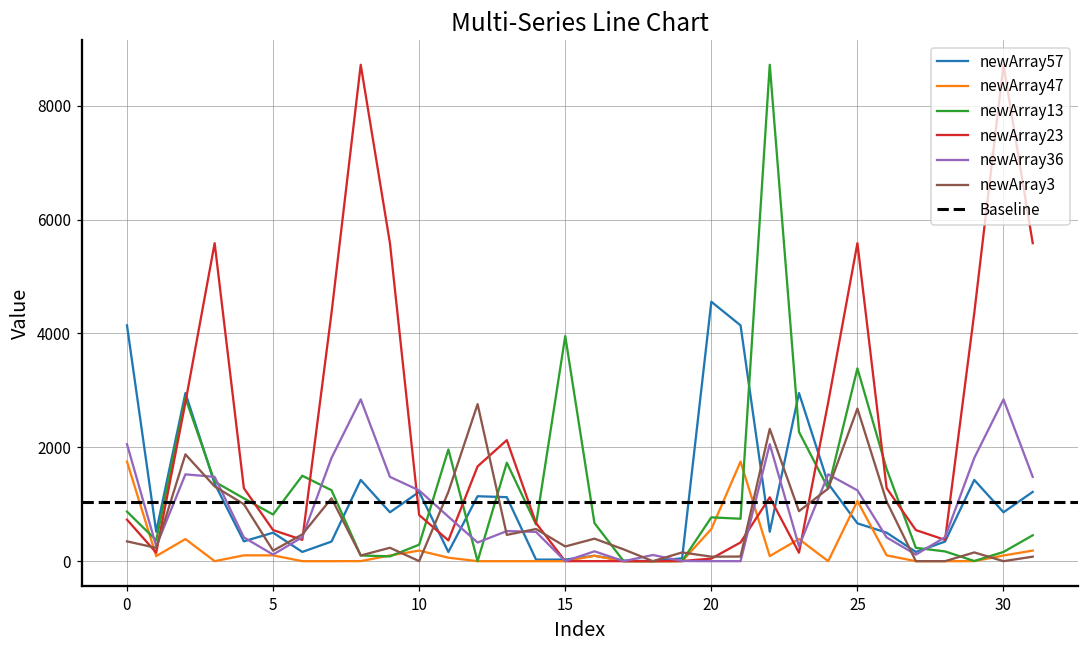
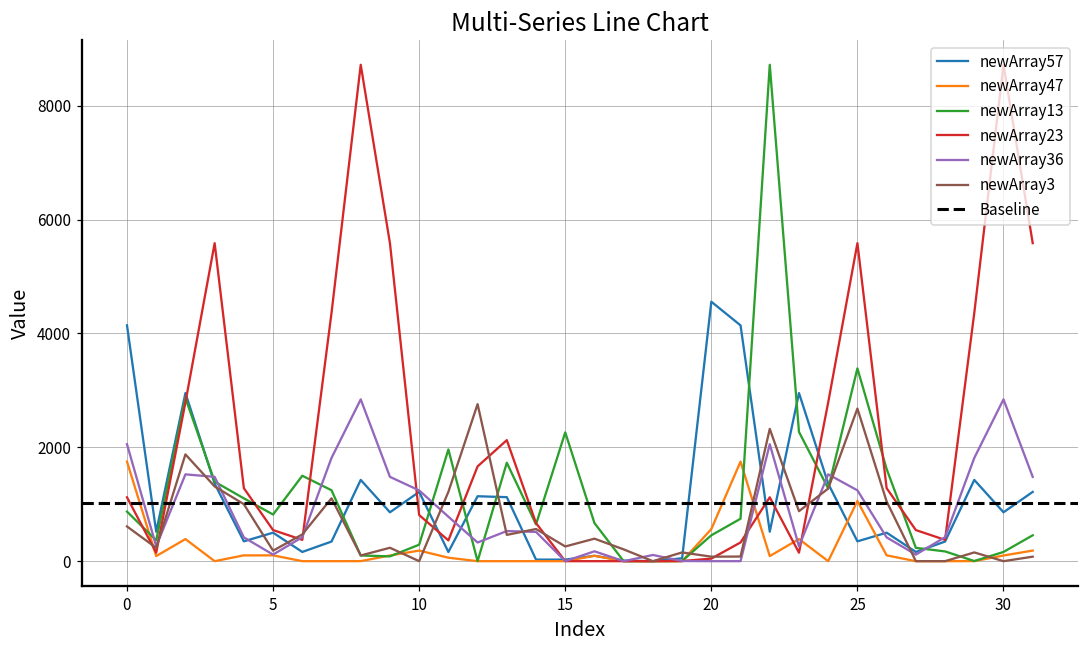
newArray23, 0: 700 -> 1100
newArray3, 0: 300 -> 600
newArray13, 15: 4000 -> 2300
newArray13, 20: 800 -> 500
newArray57, 25: 700 -> 300
